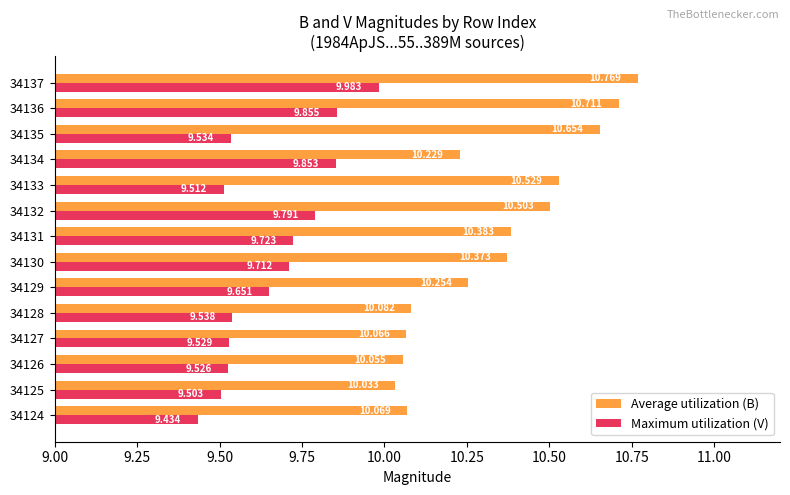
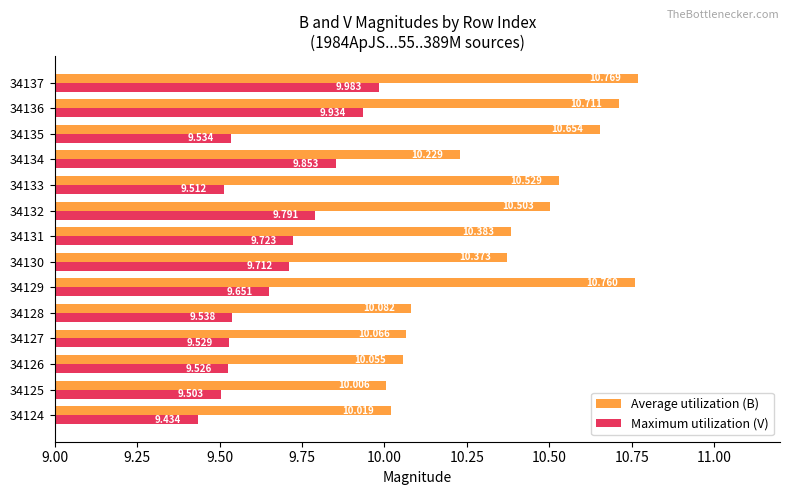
Maximum utilization (V), 34136: 9.855 -> 9.934
Average utilization (B), 34129: 10.254 -> 10.760
Average utilization (B), 34125: 10.033 -> 10.006
Average utilization (B), 34124: 10.069 -> 10.019
